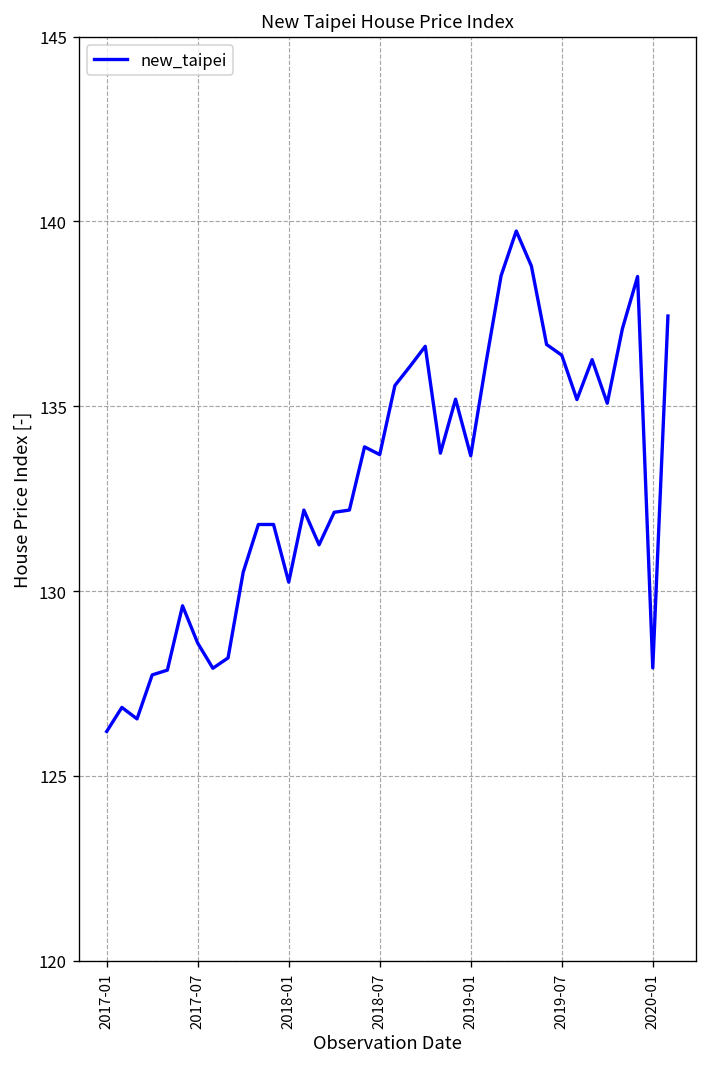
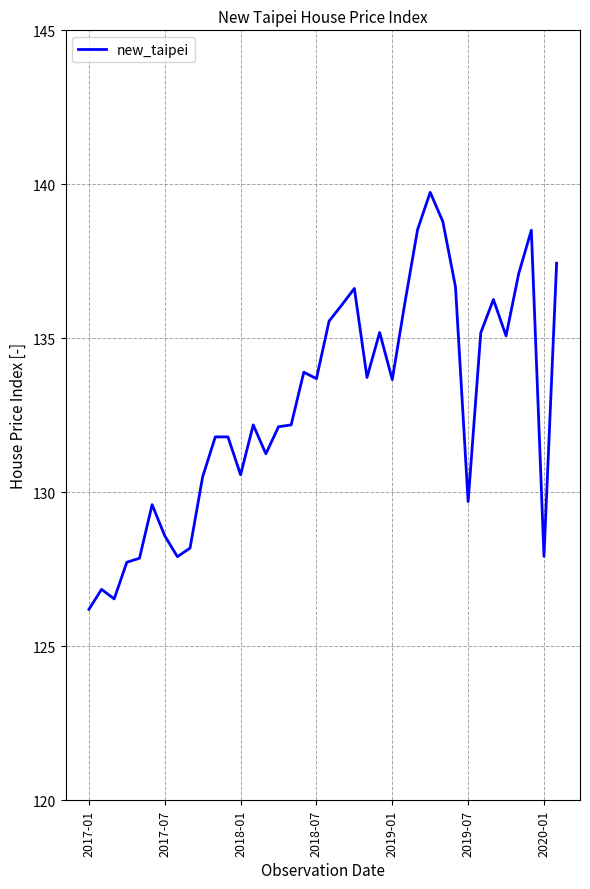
2018-01: 130.2 -> 130.6
2019-07: 136.4 -> 129.7
